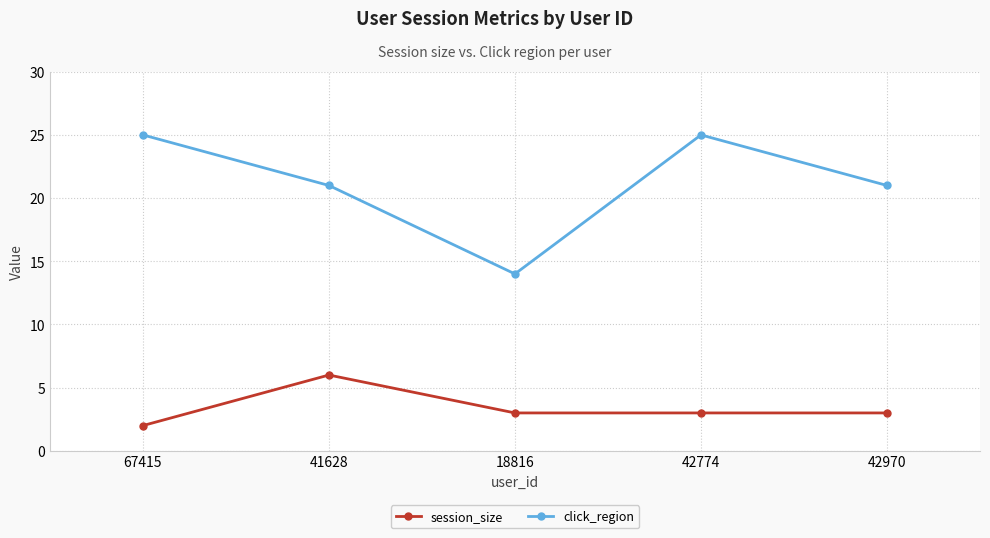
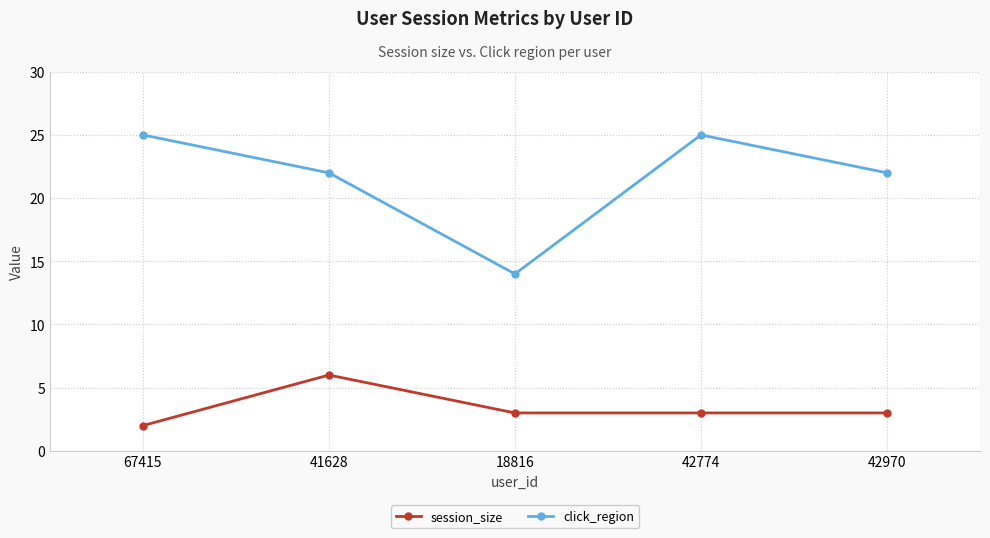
click_region, 41628: 21 -> 22
click_region, 42970: 21 -> 22
